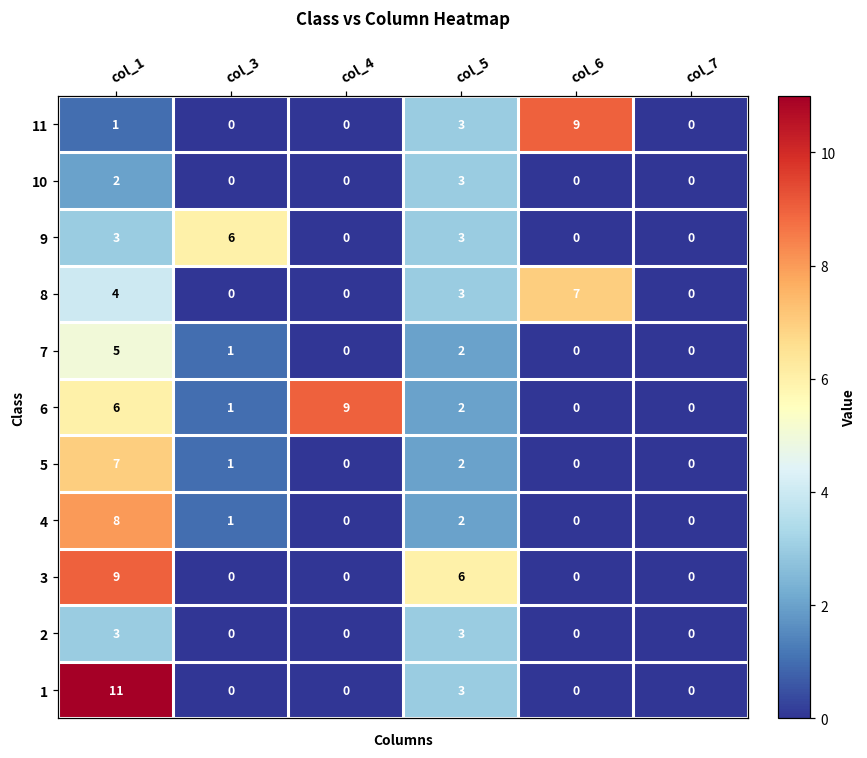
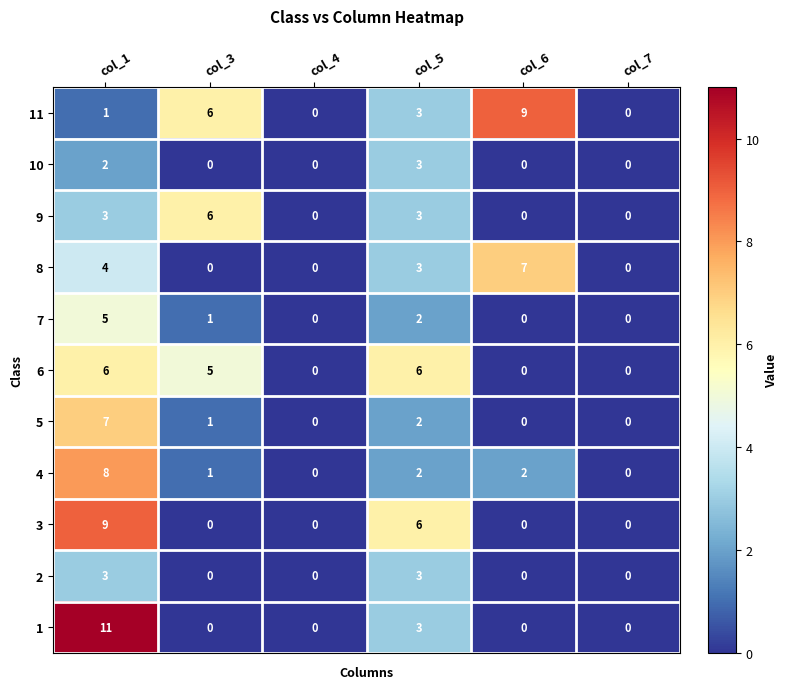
11, col_3: 0 -> 6
6, col_3: 1 -> 5
6, col_4: 9 -> 0
6, col_5: 2 -> 6
4, col_6: 0 -> 2
